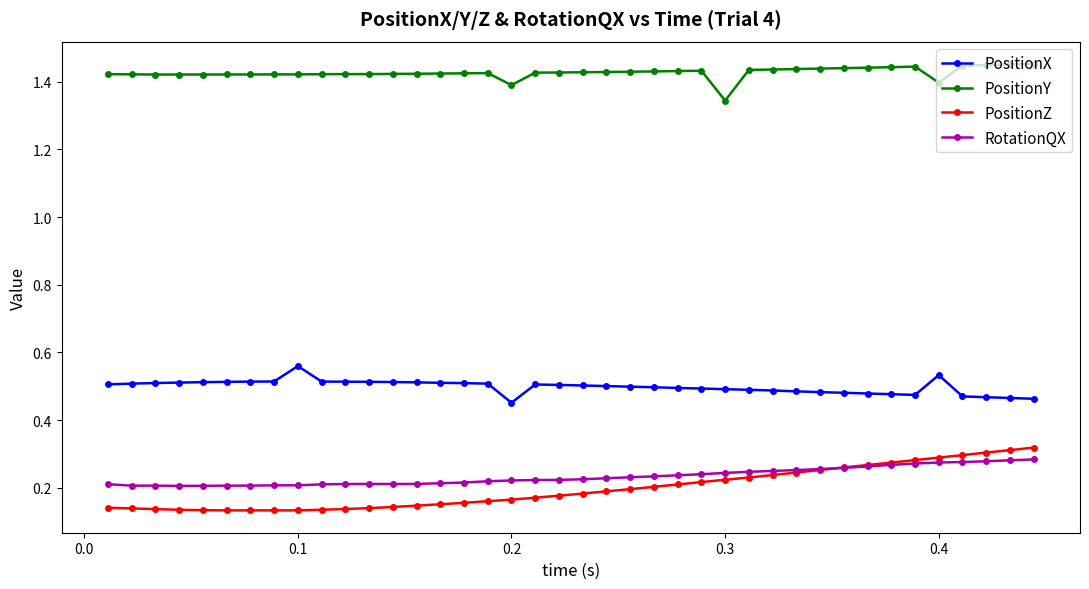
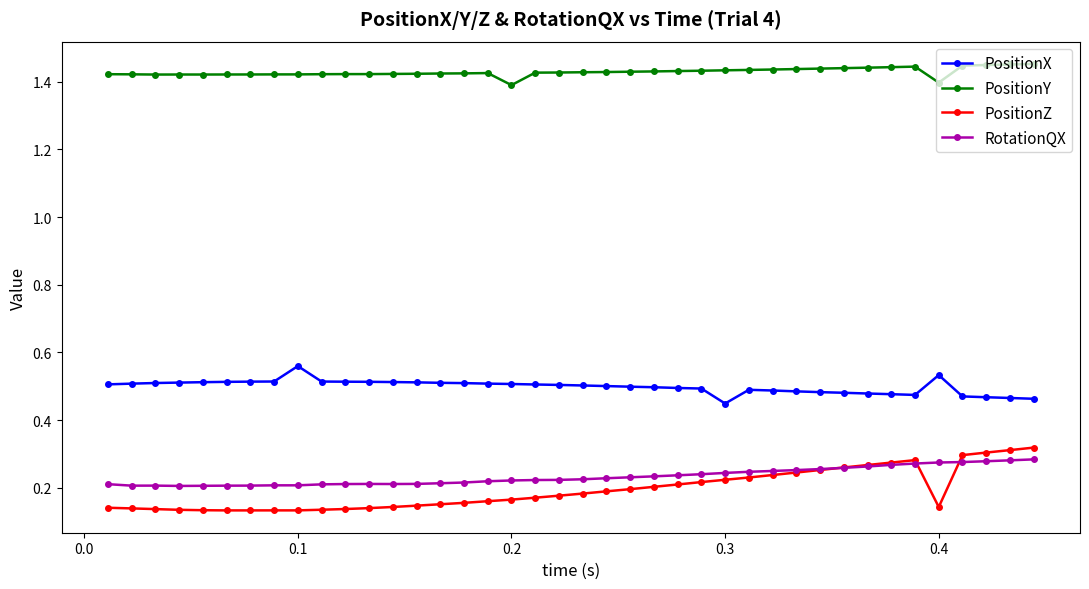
PositionX, 0.2: 0.45 -> 0.51
PositionX, 0.3: 0.49 -> 0.45
PositionY, 0.3: 1.34 -> 1.43
PositionZ, 0.4: 0.29 -> 0.14
